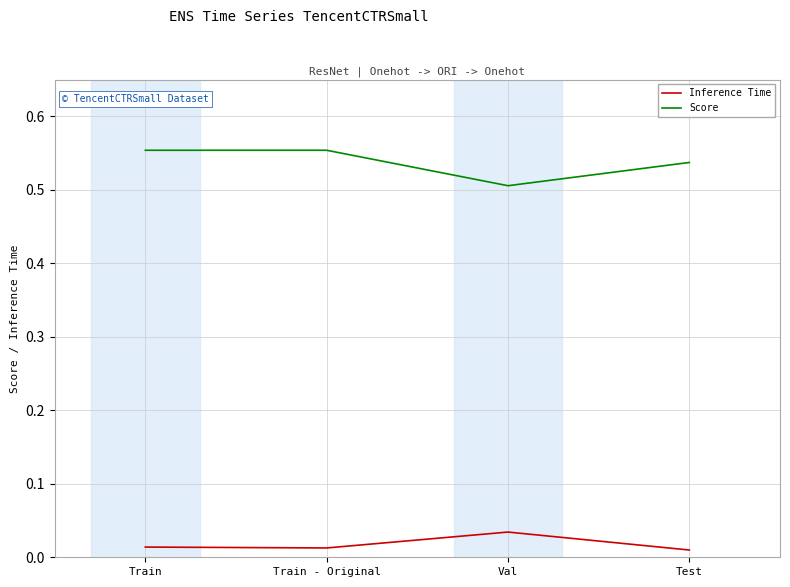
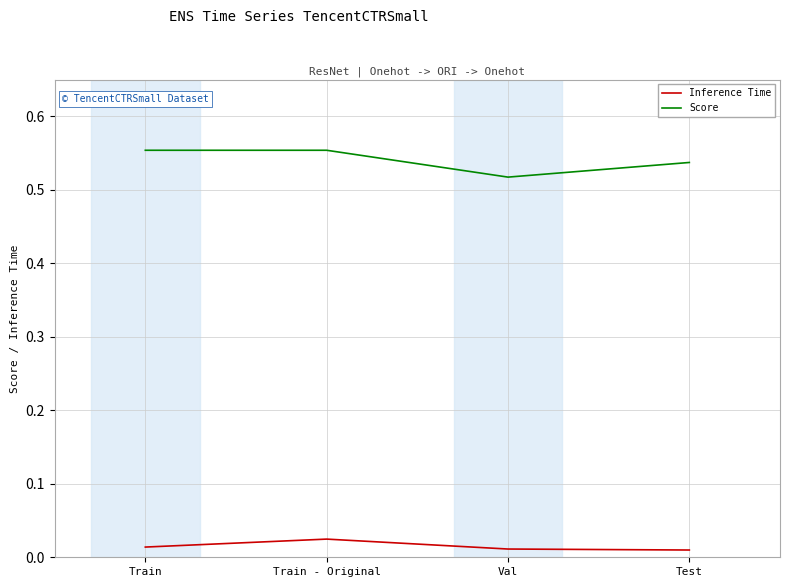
Inference Time, Train - Original: 0.01 -> 0.02
Inference Time, Val: 0.03 -> 0.01
Score, Val: 0.51 -> 0.52
